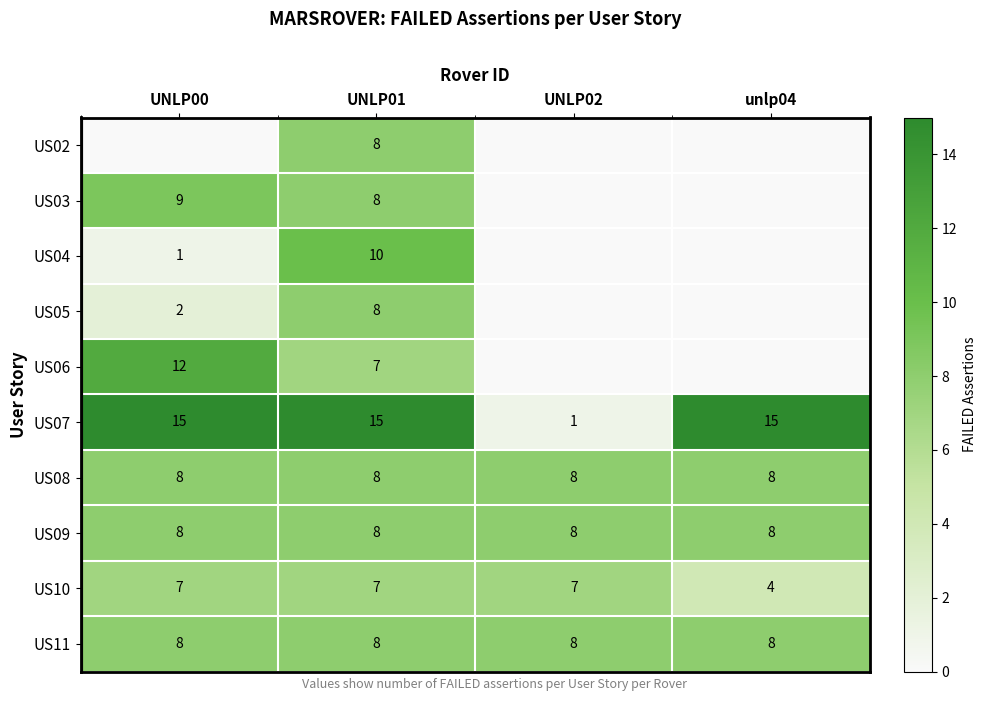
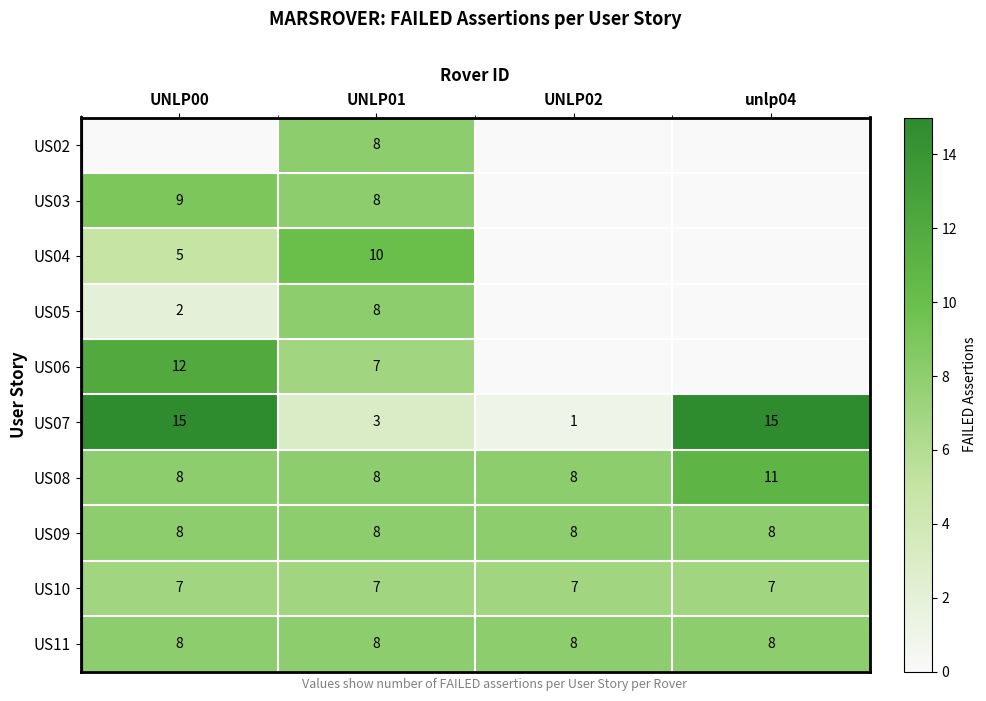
US04, UNLP00: 1 -> 5
US07, UNLP01: 15 -> 3
US08, unlp04: 8 -> 11
US10, unlp04: 4 -> 7
